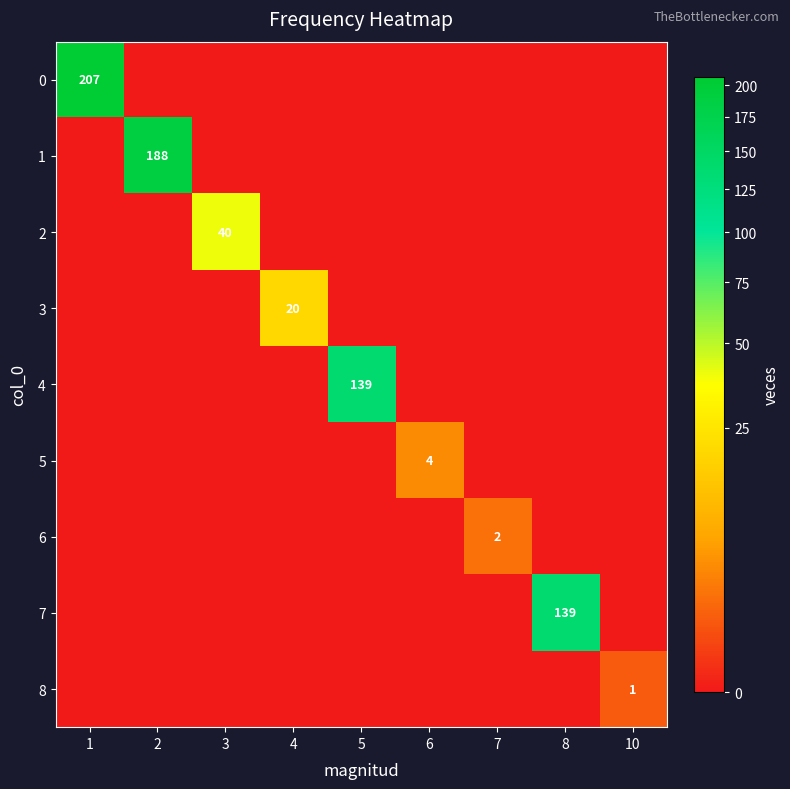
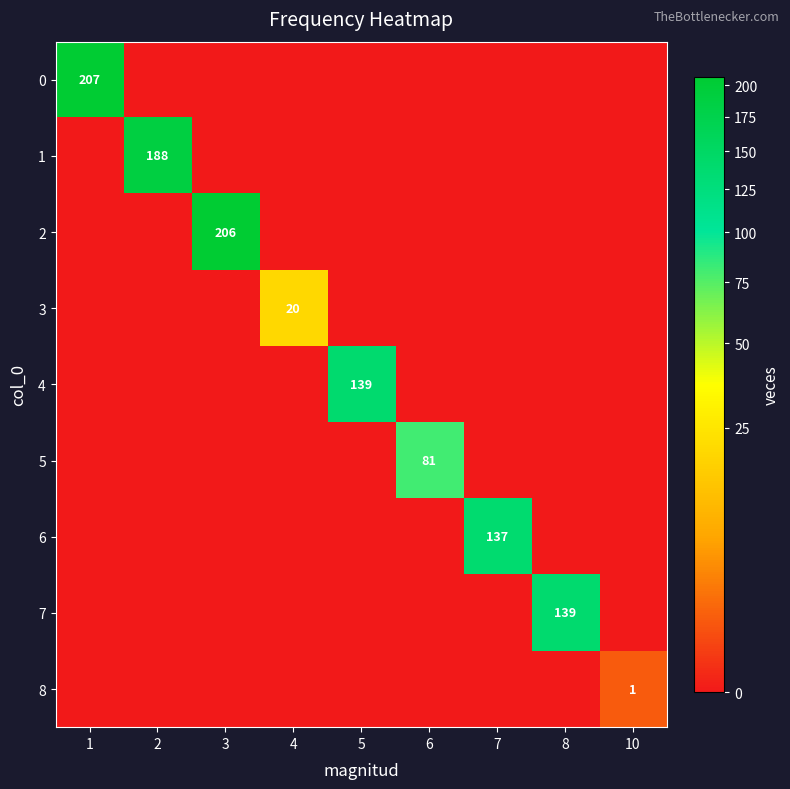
2, 3: 40 -> 206
5, 6: 4 -> 81
6, 7: 2 -> 137
